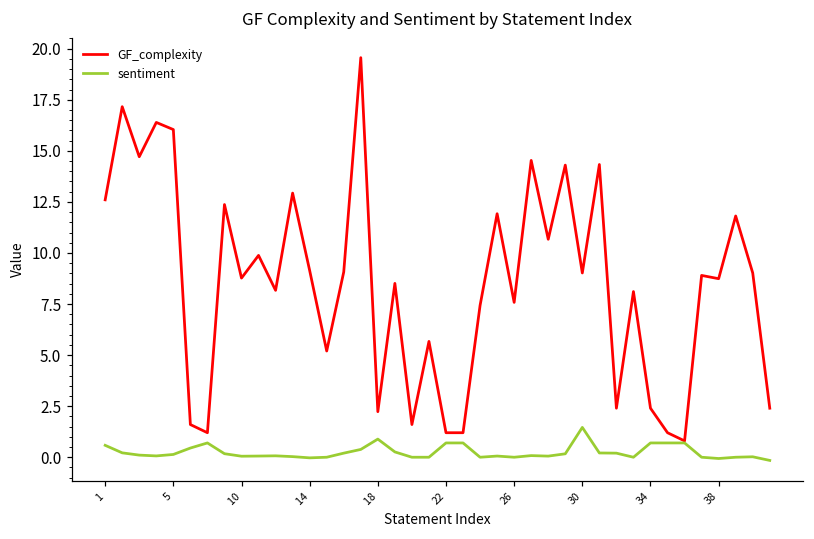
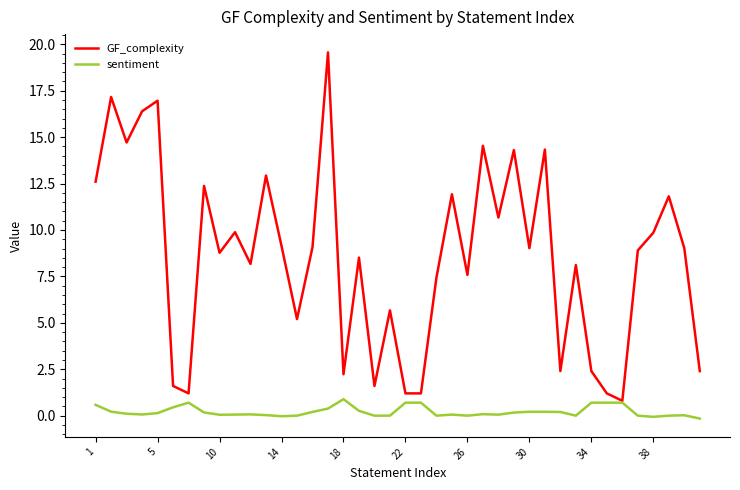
GF_complexity, 5: 16.0 -> 17.0
sentiment, 30: 1.5 -> 0.2
GF_complexity, 38: 8.7 -> 9.9
